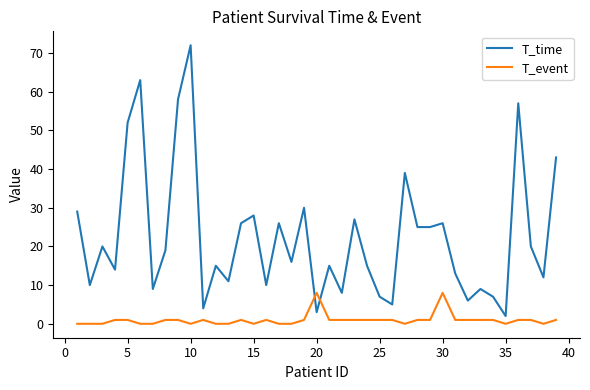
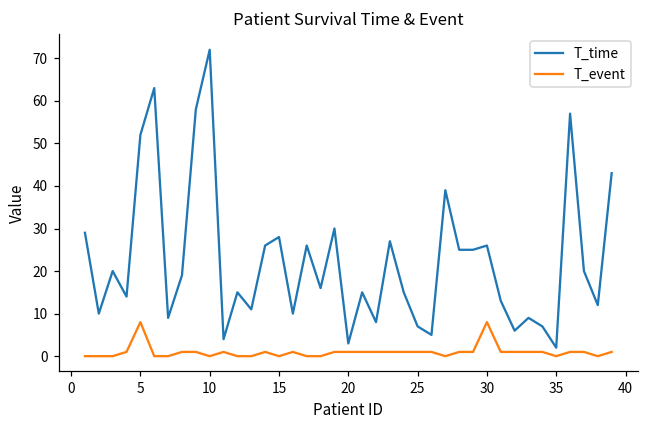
T_event, 5: 1 -> 8
T_event, 20: 8 -> 1
